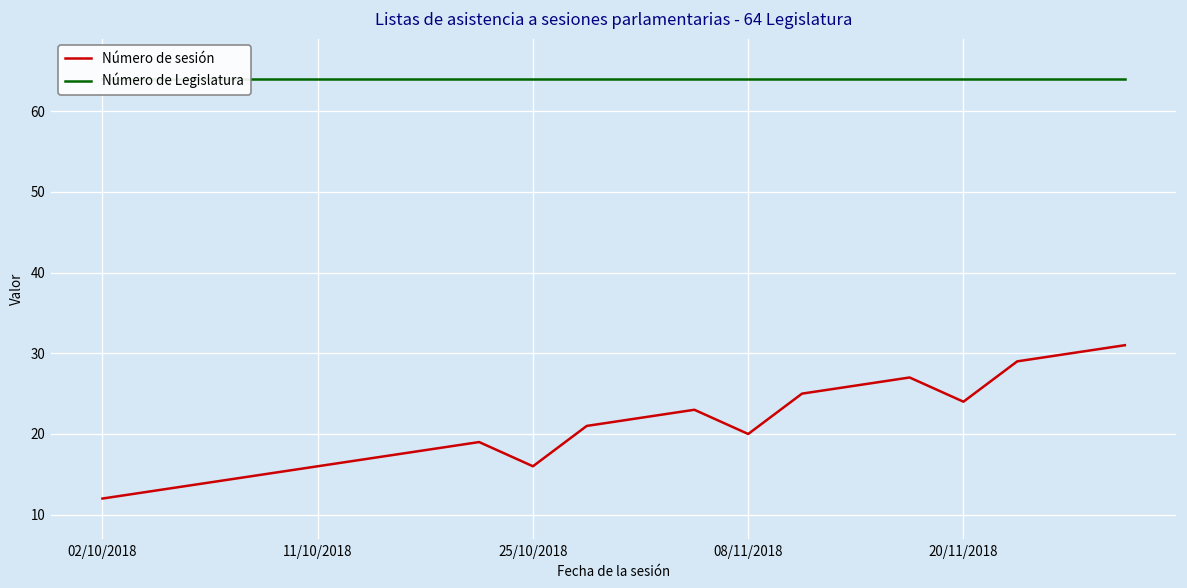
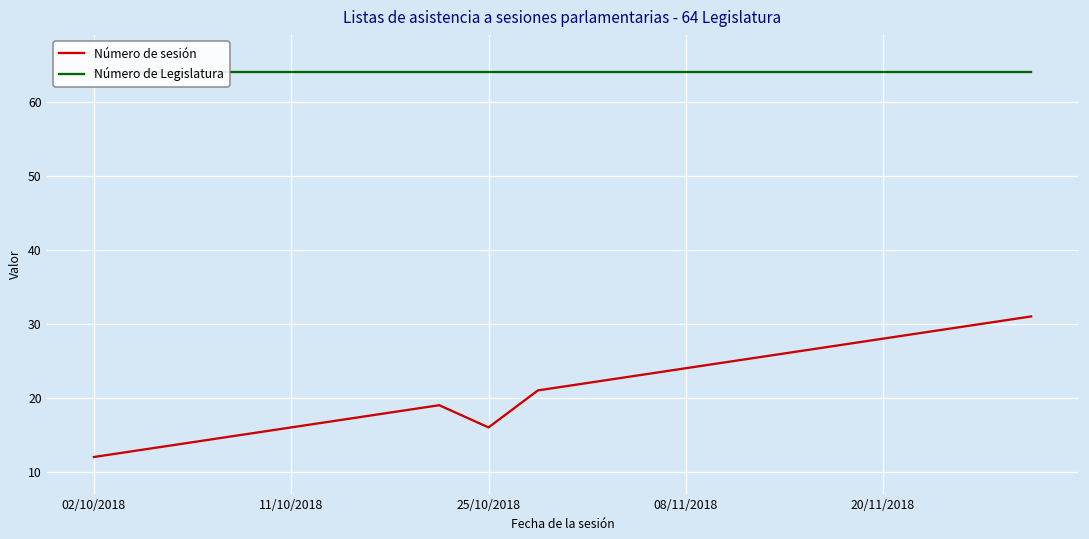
Número de sesión, 08/11/2018: 20 -> 24
Número de sesión, 20/11/2018: 24 -> 28
